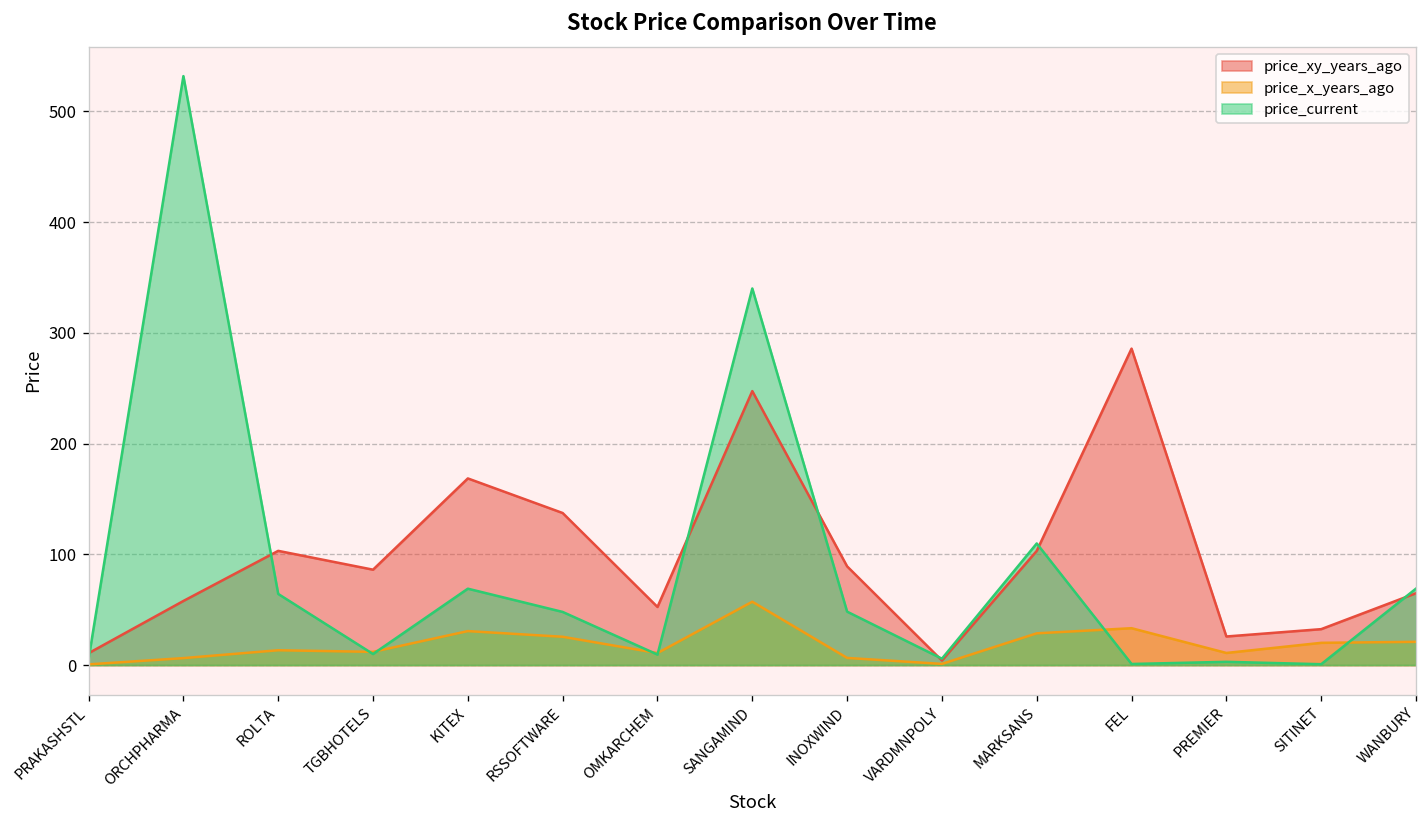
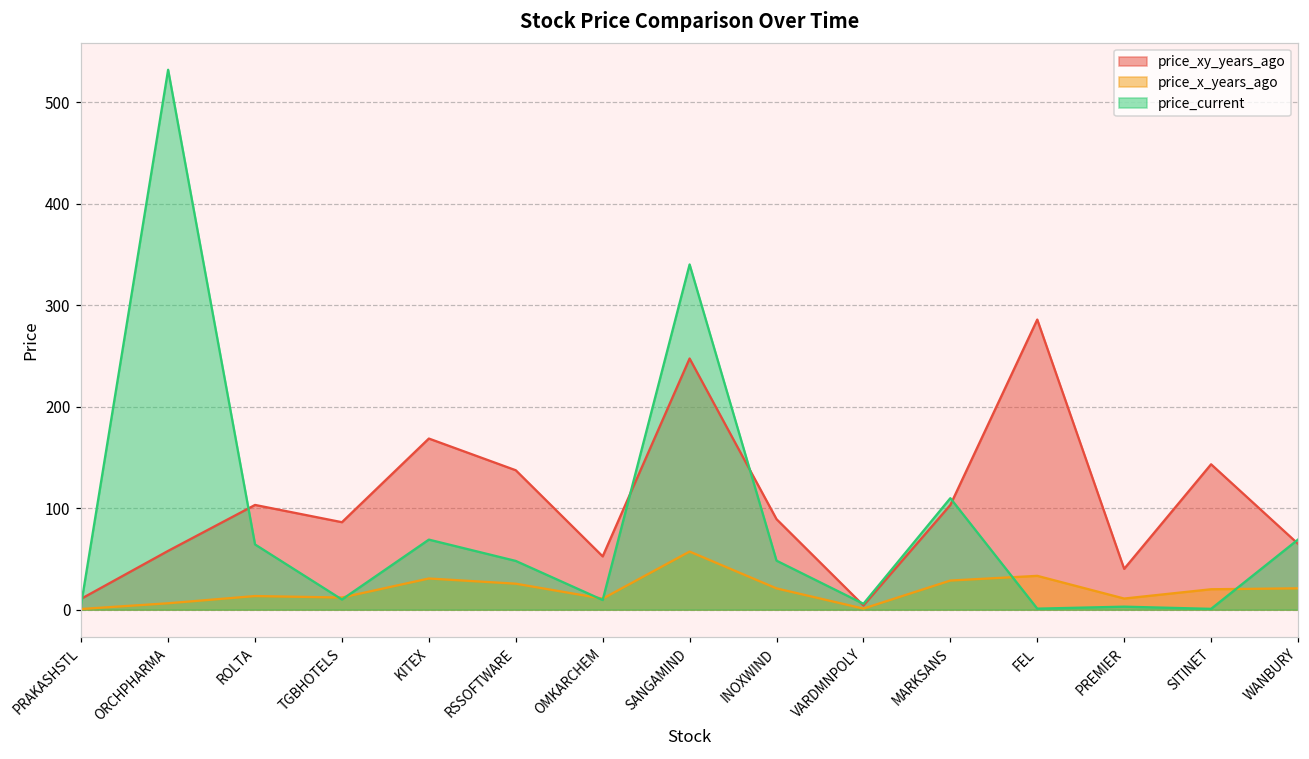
price_x_years_ago, INOXWIND: 10 -> 20
price_xy_years_ago, PREMIER: 30 -> 40
price_xy_years_ago, SITINET: 30 -> 140
